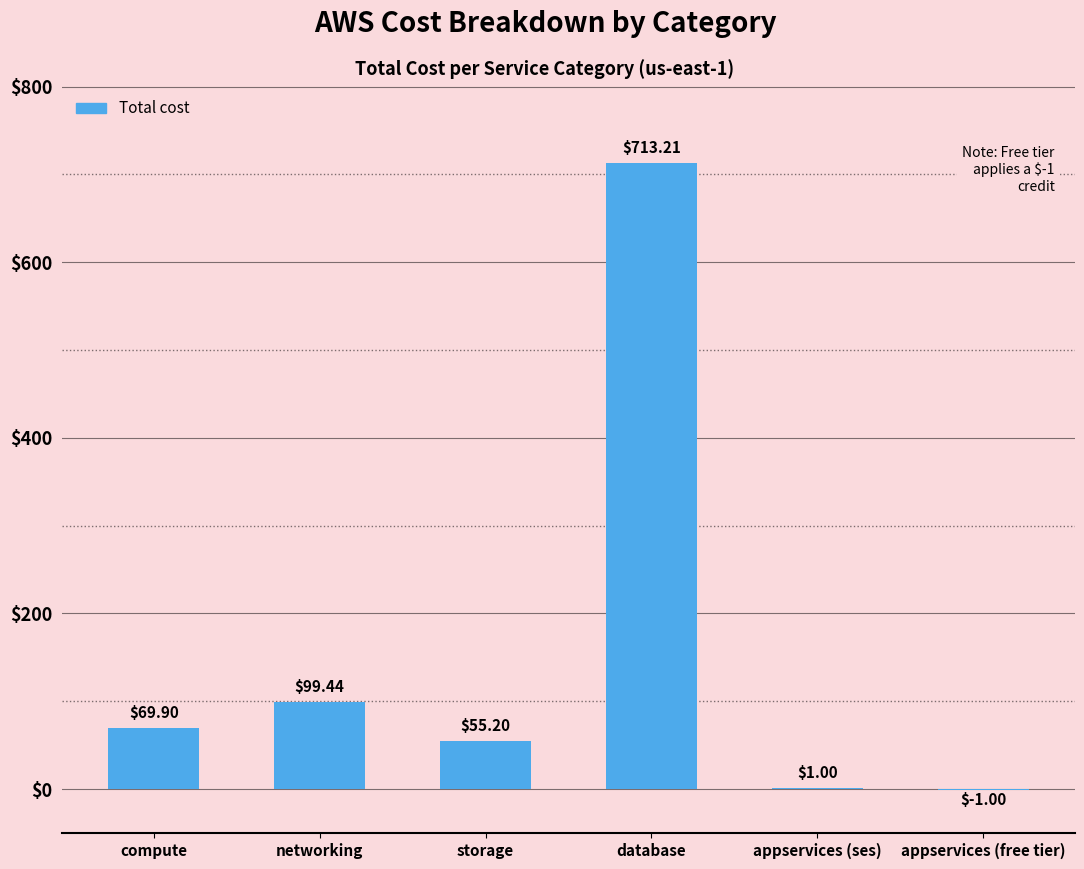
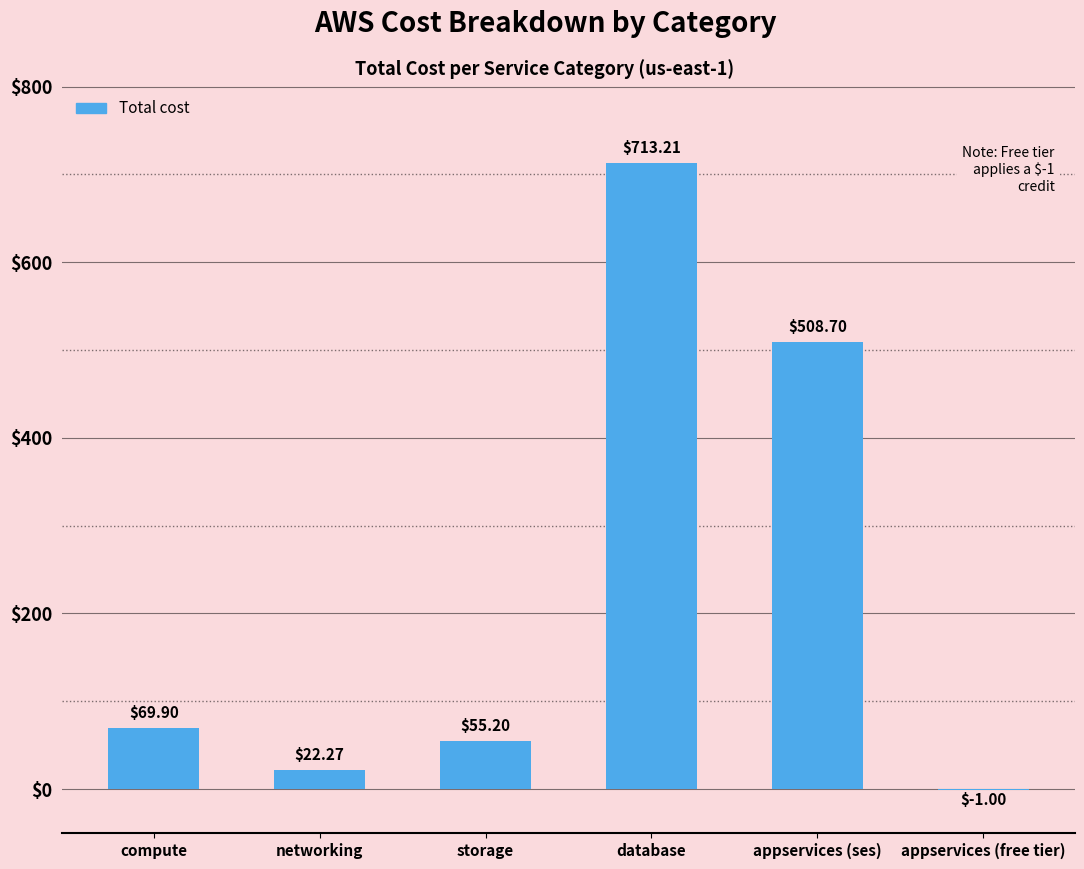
networking: $99.44 -> $22.27
appservices (ses): $1.00 -> $508.70
